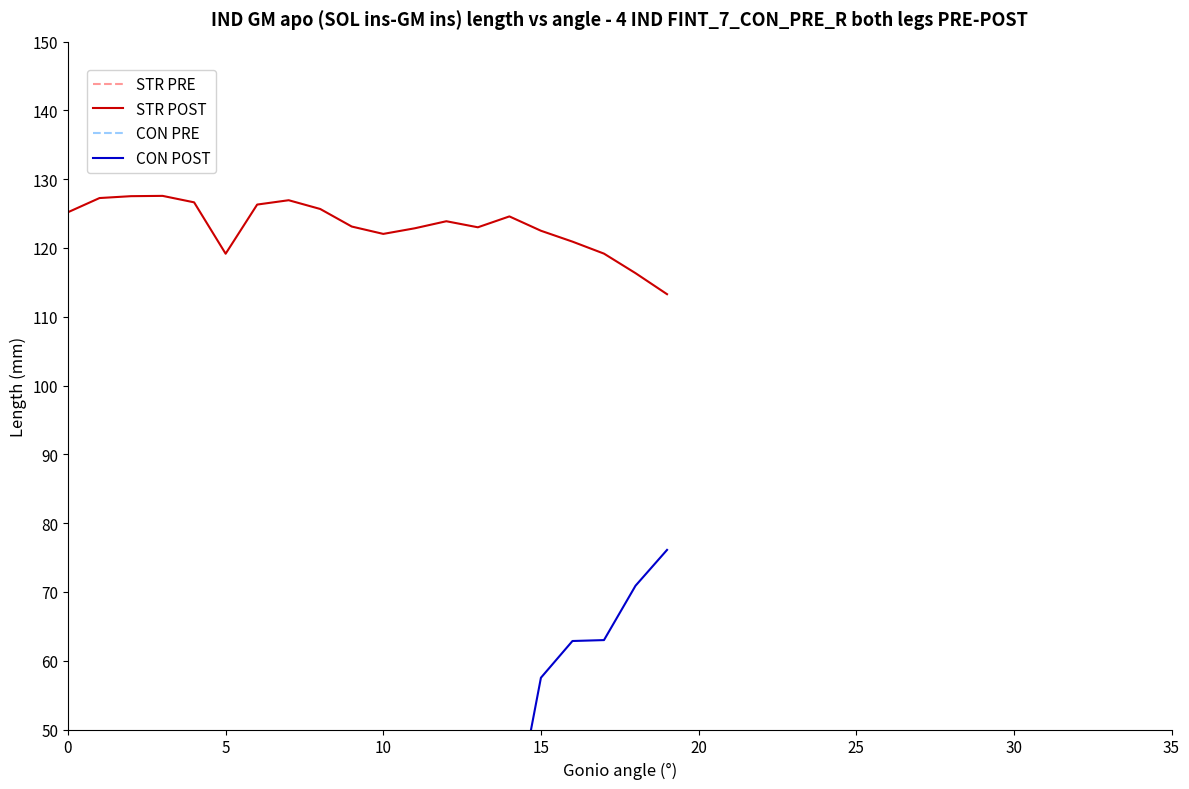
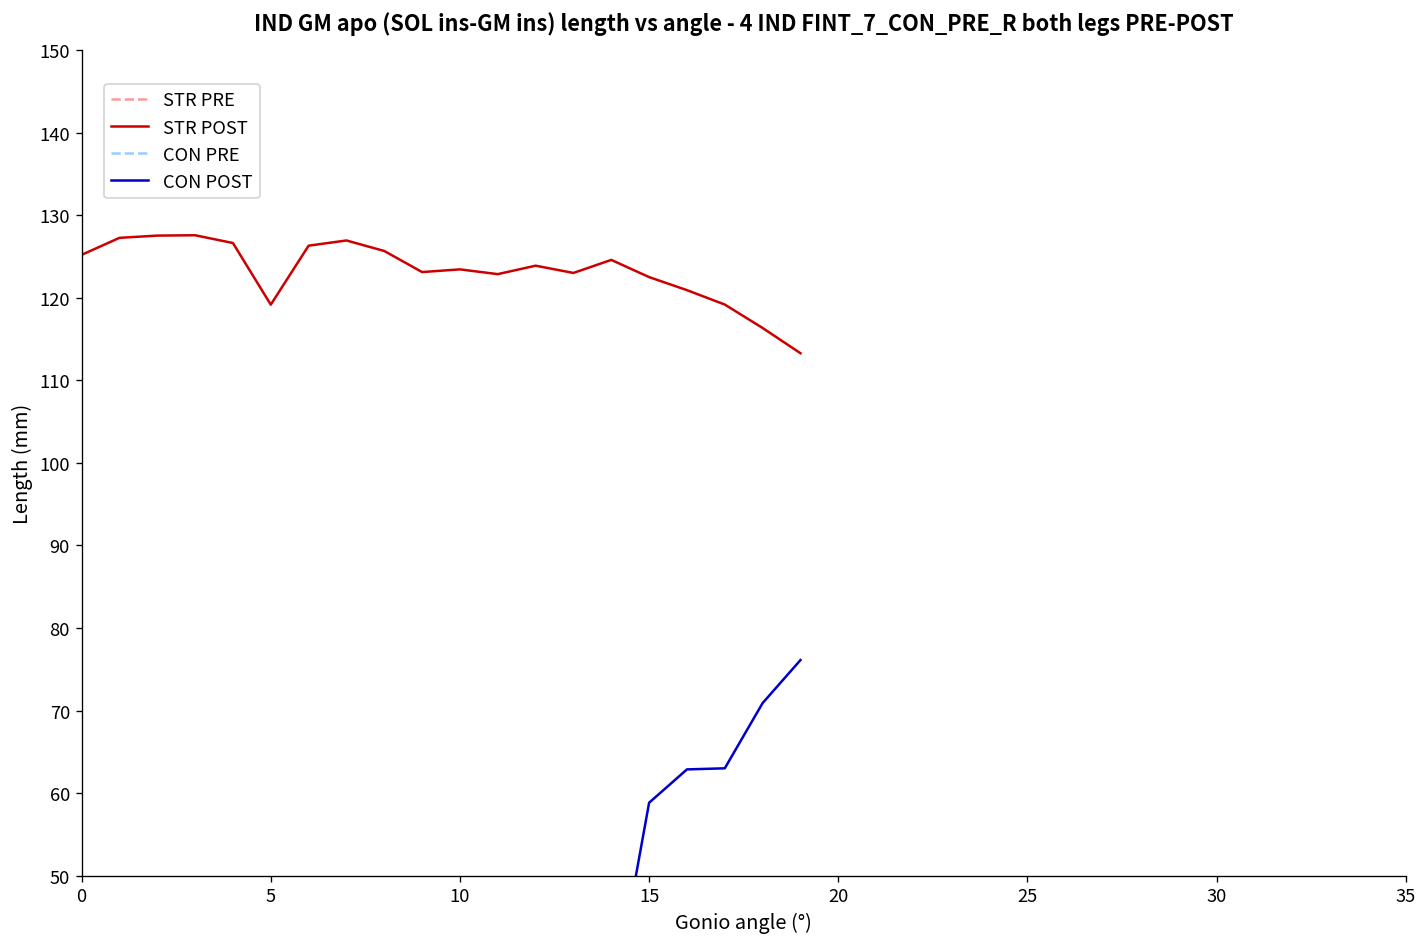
STR POST, 10: 122 -> 123
CON POST, 15: 58 -> 59
